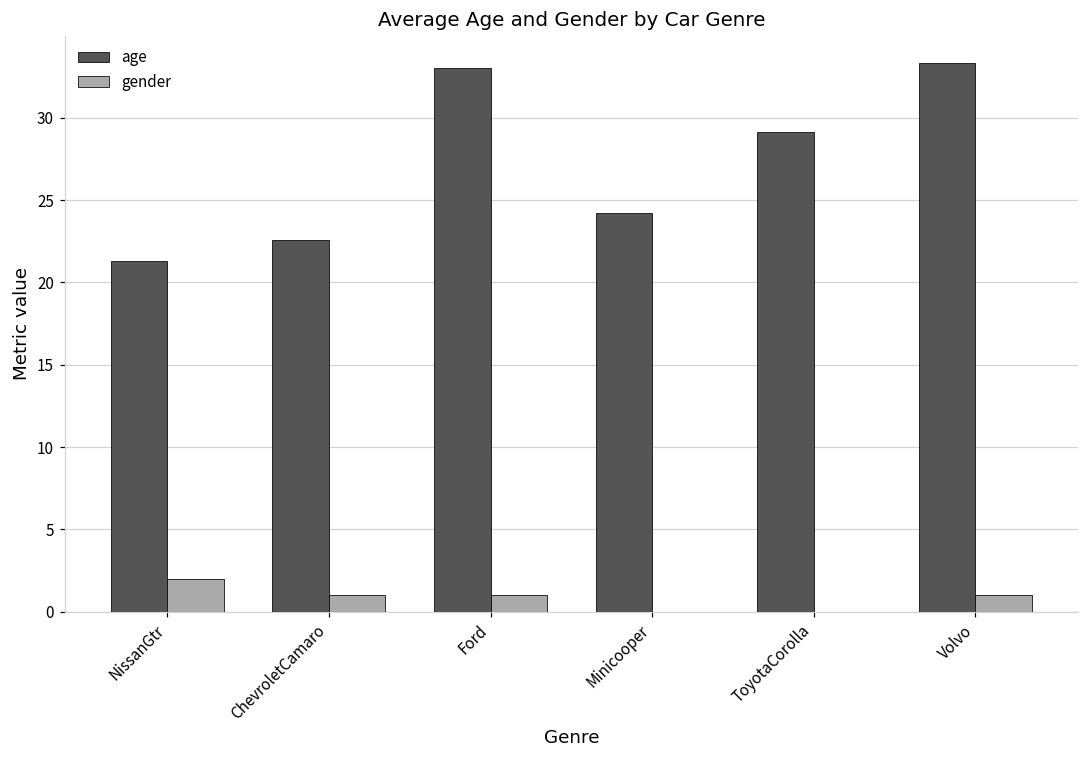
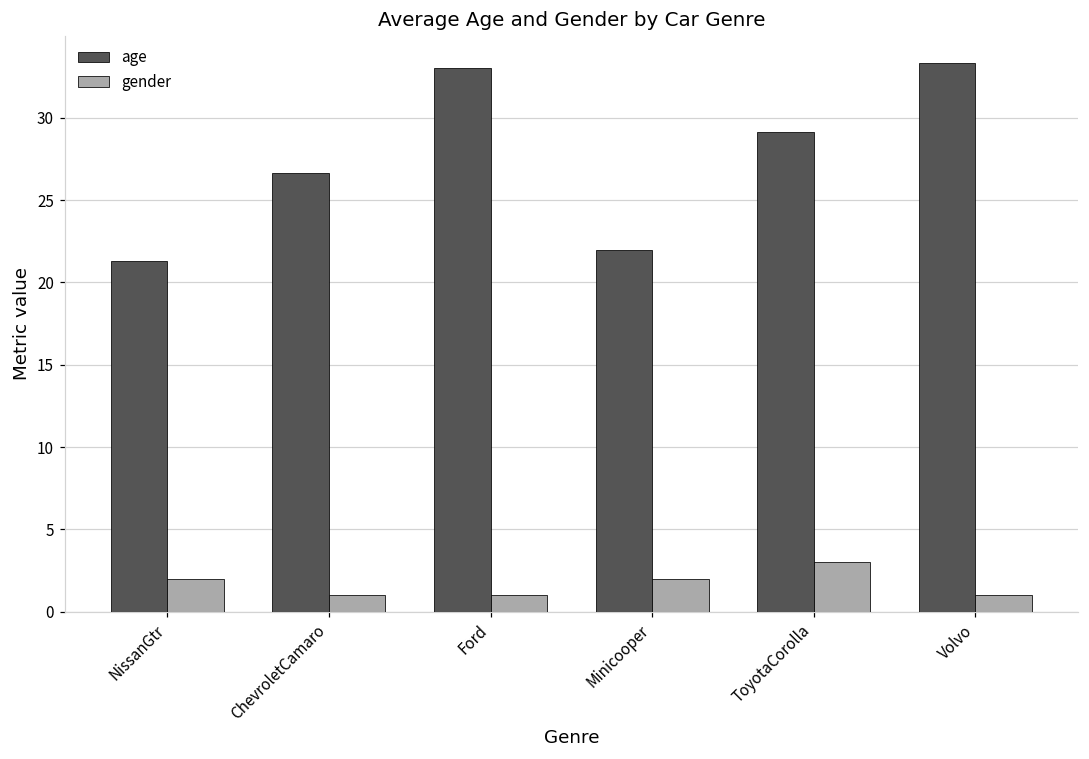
age, ChevroletCamaro: 22.6 -> 26.7
age, Minicooper: 24.2 -> 22.0
gender, Minicooper: 0 -> 2
gender, ToyotaCorolla: 0 -> 3
